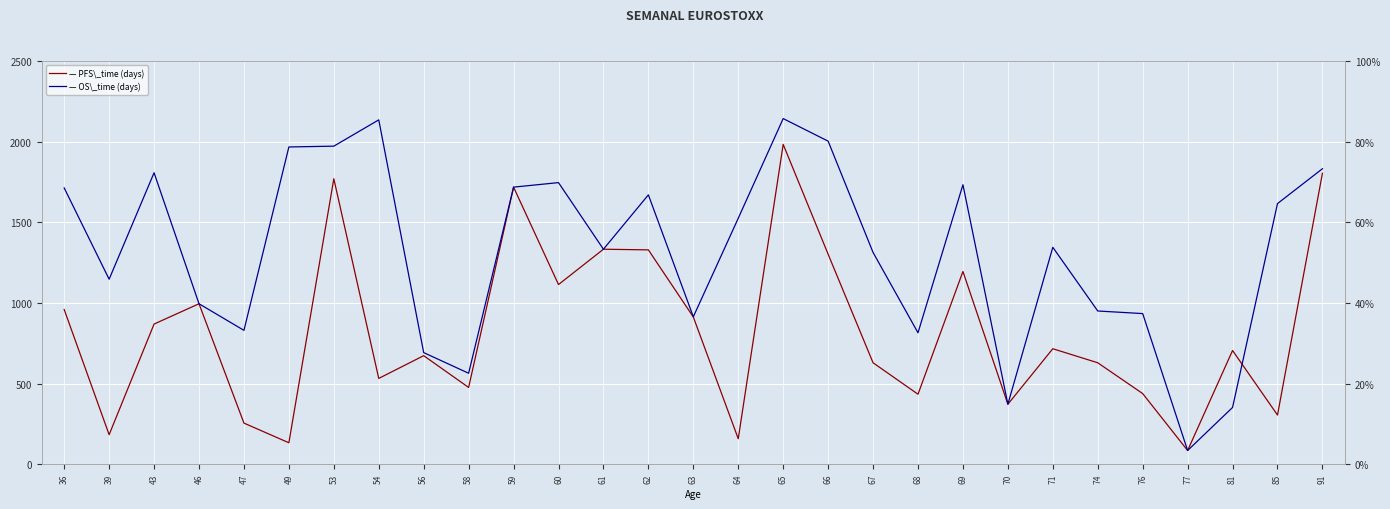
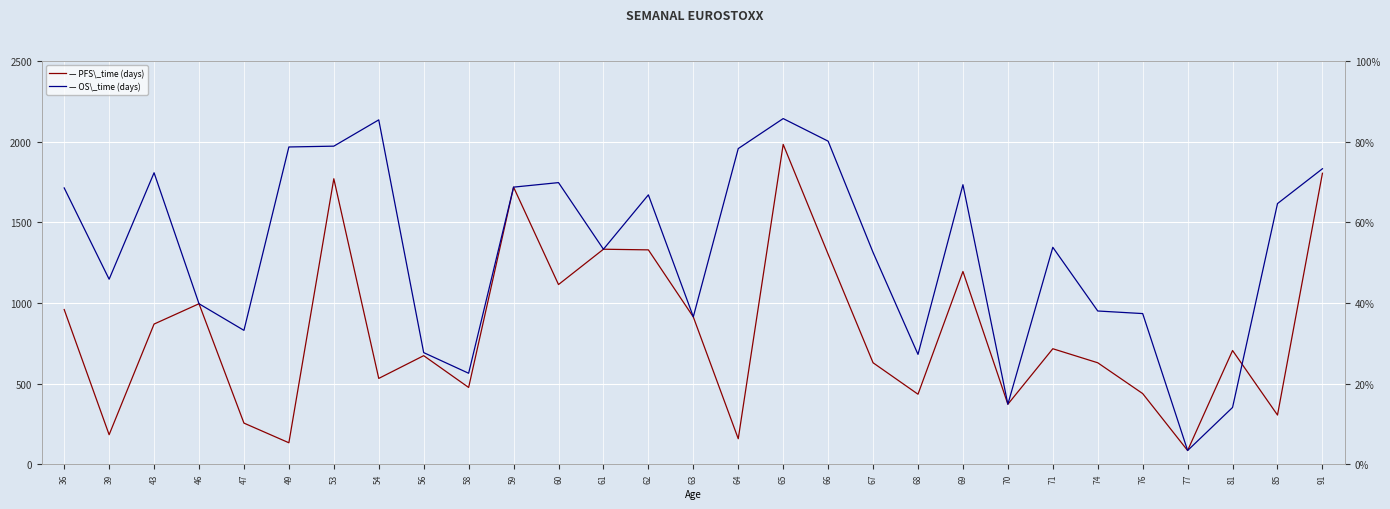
— OS\_time (days), 64: 61% -> 78%
— OS\_time (days), 68: 33% -> 27%
